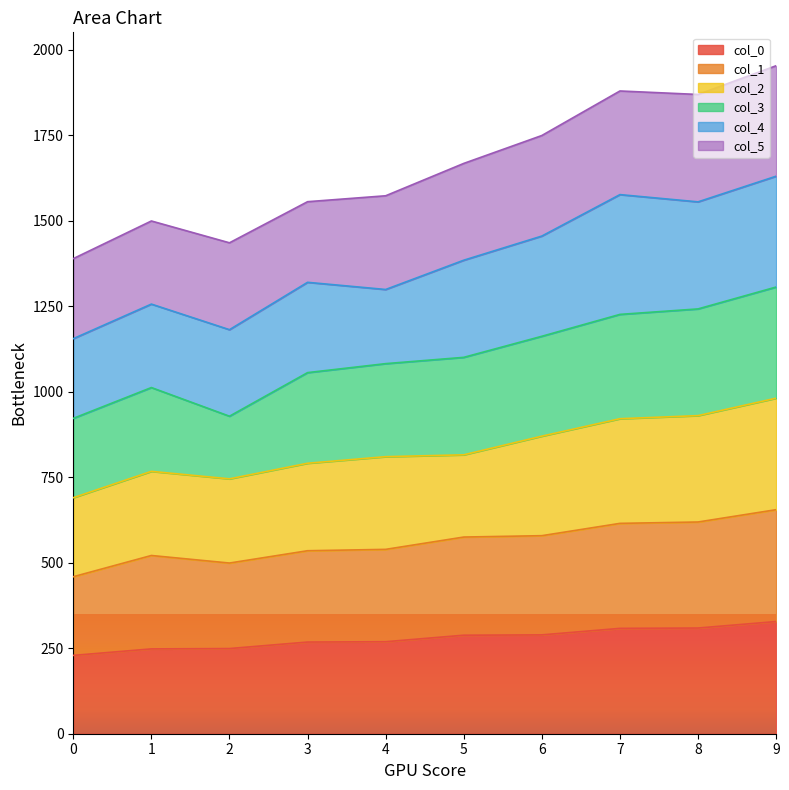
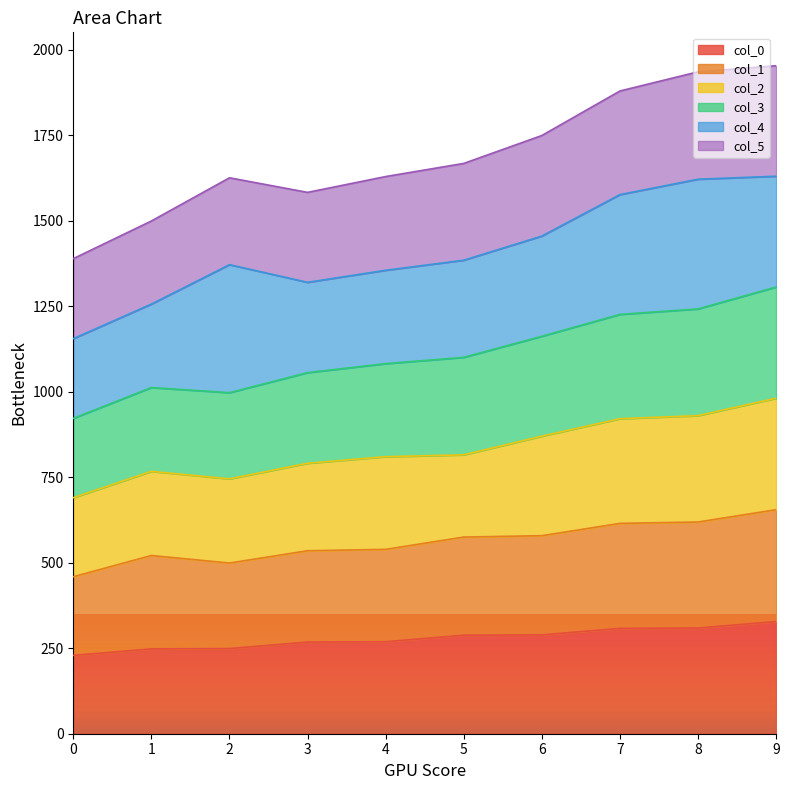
col_3, 2: 180 -> 250
col_4, 2: 250 -> 370
col_5, 3: 240 -> 260
col_4, 4: 220 -> 270
col_4, 8: 310 -> 380
